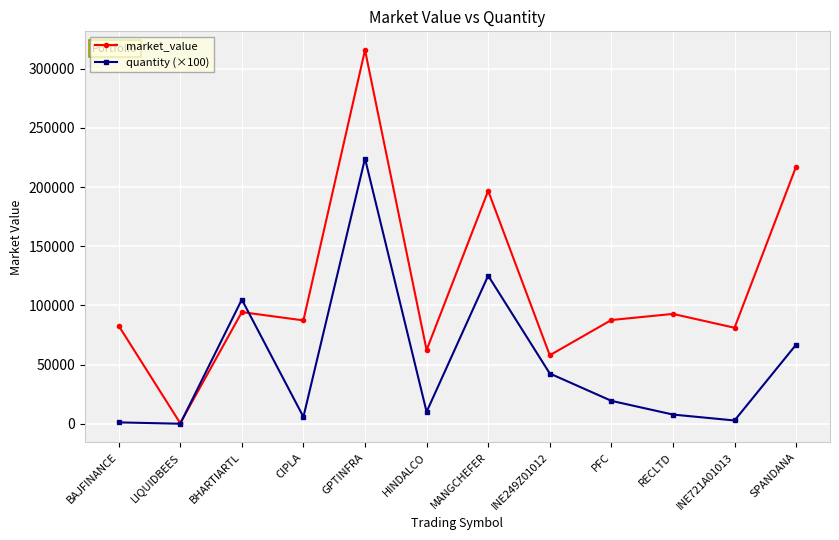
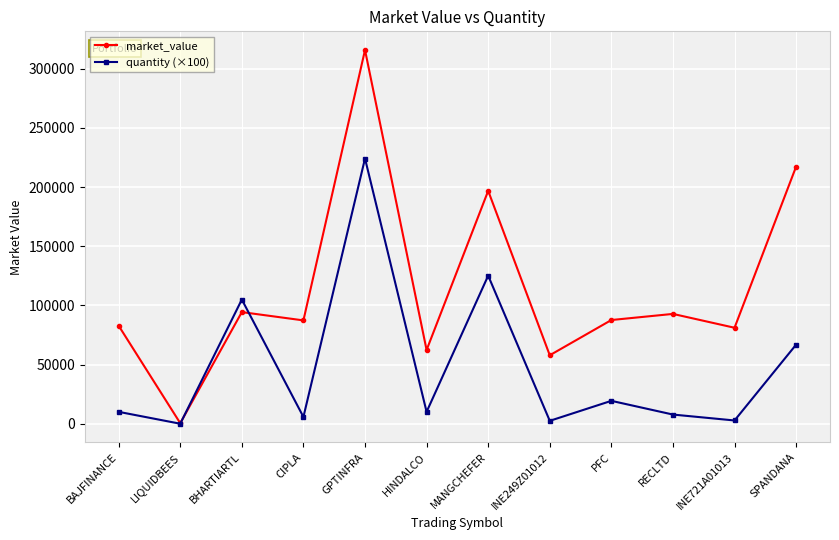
quantity (×100), BAJFINANCE: 1000 -> 10000
quantity (×100), INE249Z01012: 43000 -> 3000
